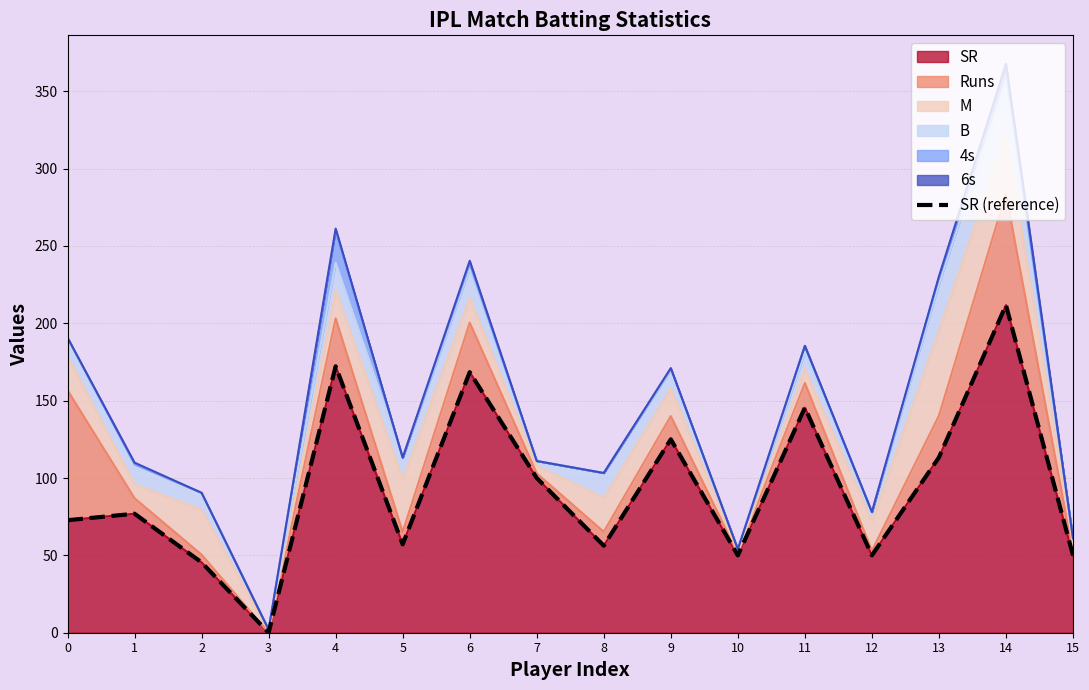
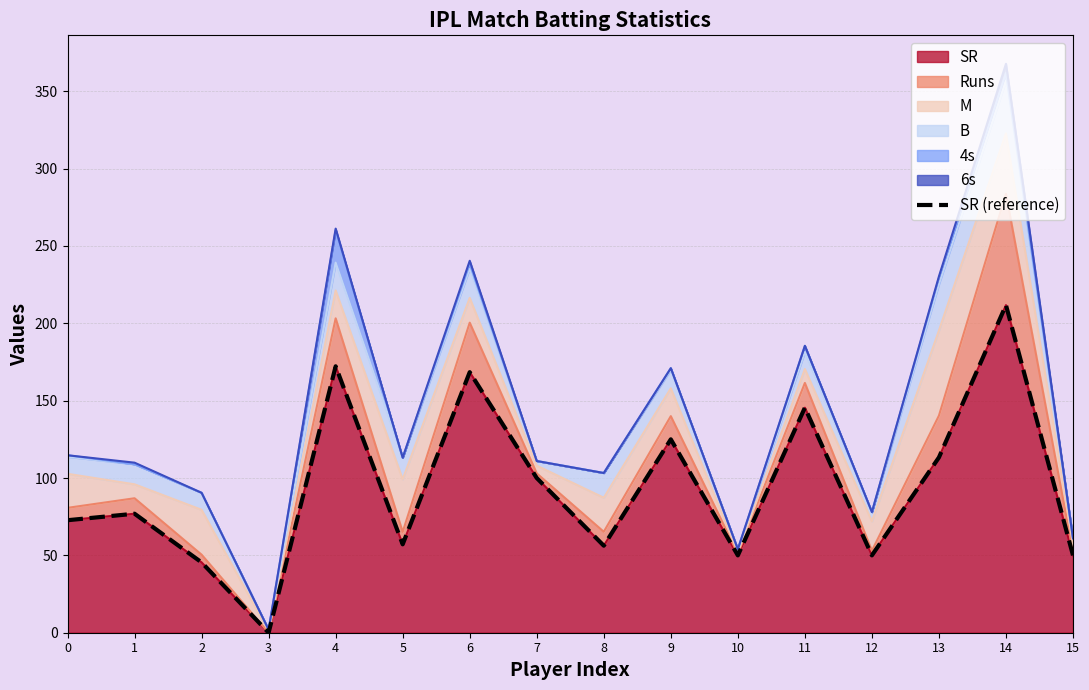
Runs, 0: 84 -> 8
